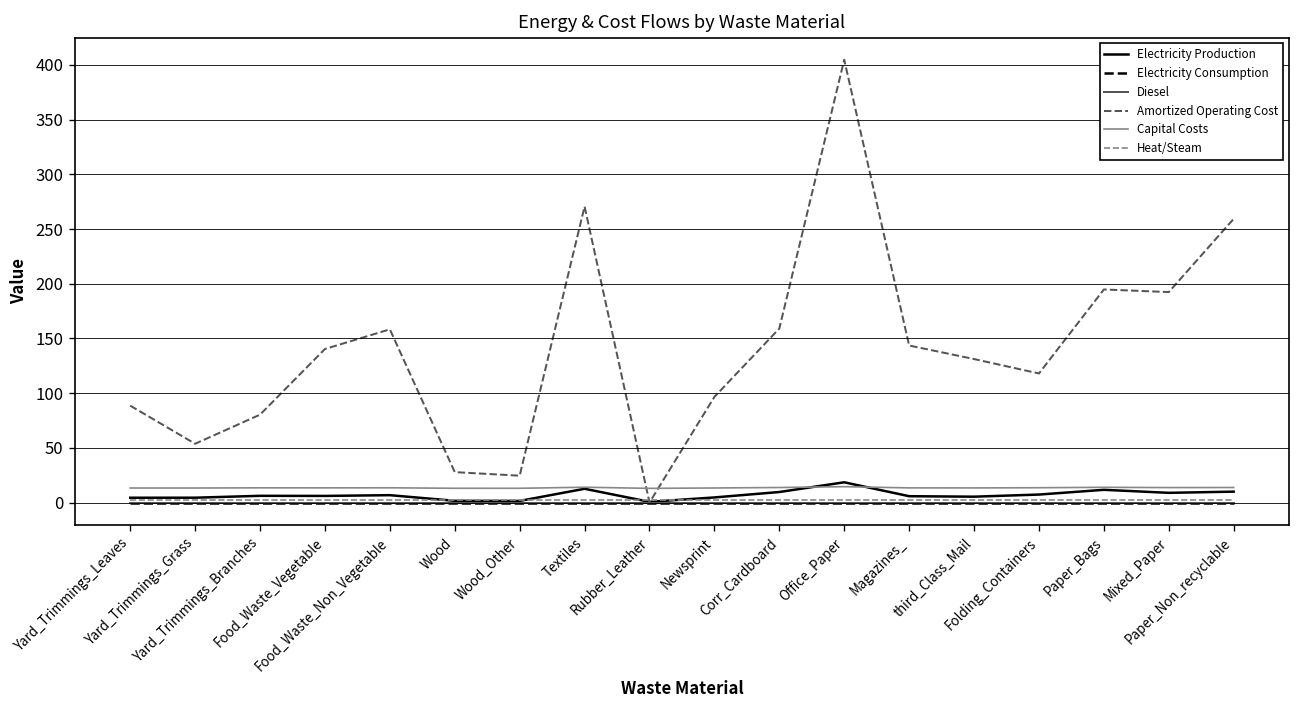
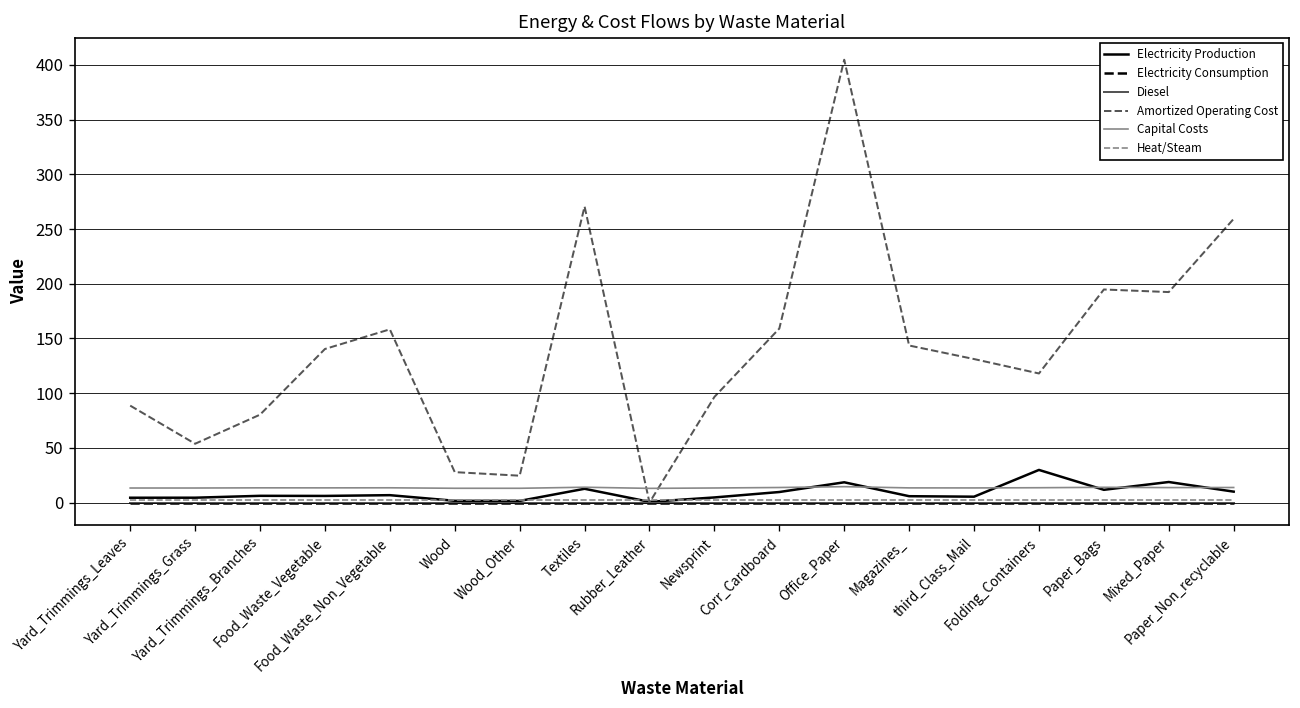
Electricity Production, Folding_Containers: 10 -> 30
Electricity Production, Mixed_Paper: 10 -> 20
